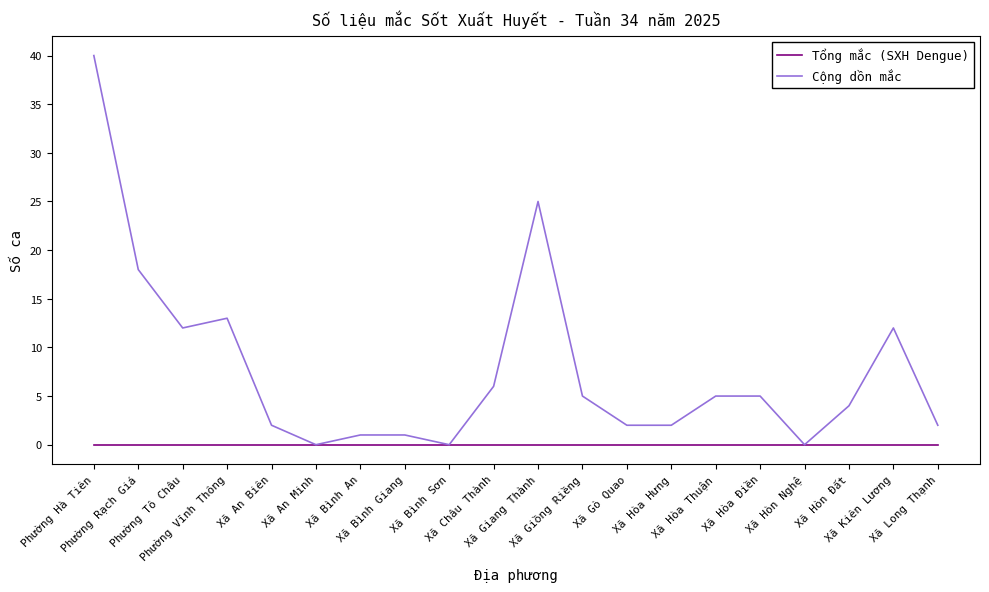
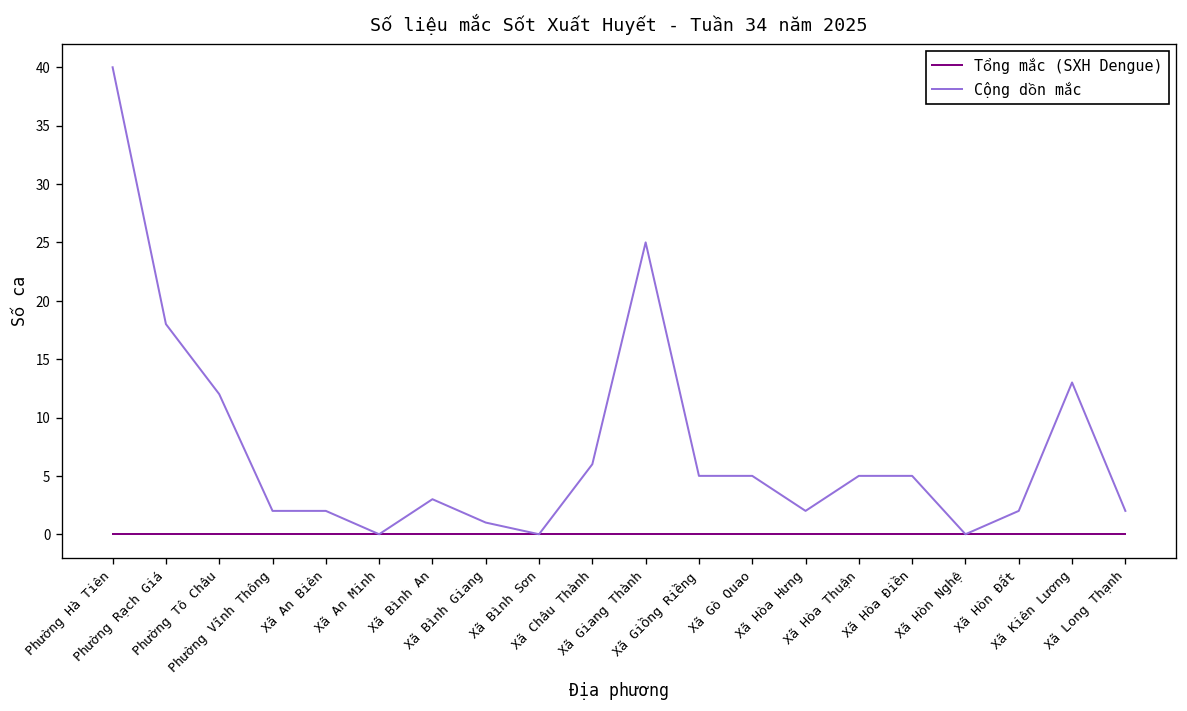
Cộng dồn mắc, Phường Vĩnh Thông: 13 -> 2
Cộng dồn mắc, Xã Bình An: 1 -> 3
Cộng dồn mắc, Xã Gò Quao: 2 -> 5
Cộng dồn mắc, Xã Hòn Đất: 4 -> 2
Cộng dồn mắc, Xã Kiên Lương: 12 -> 13
